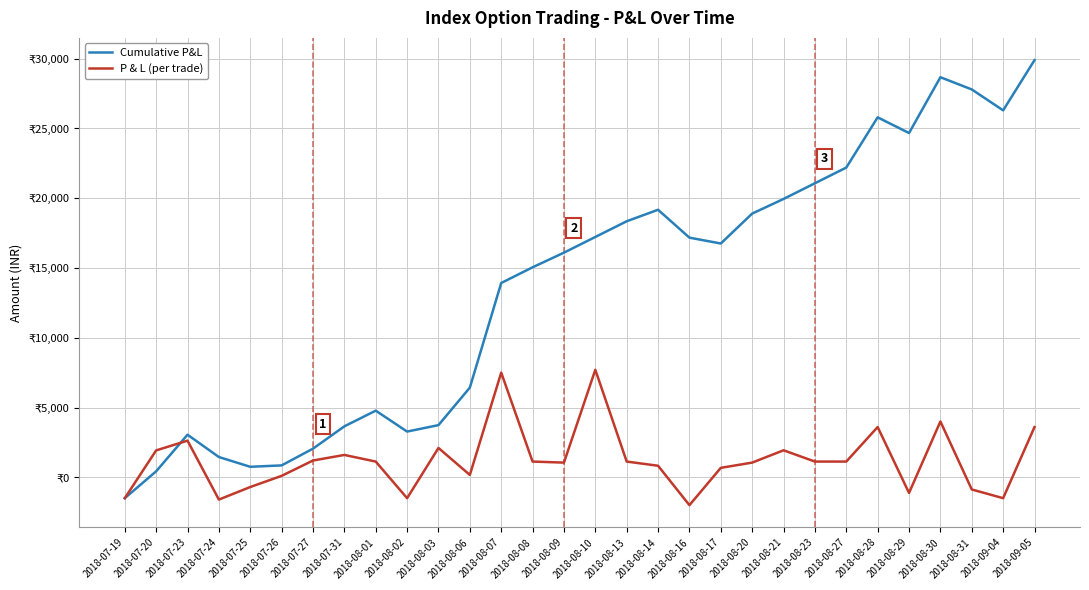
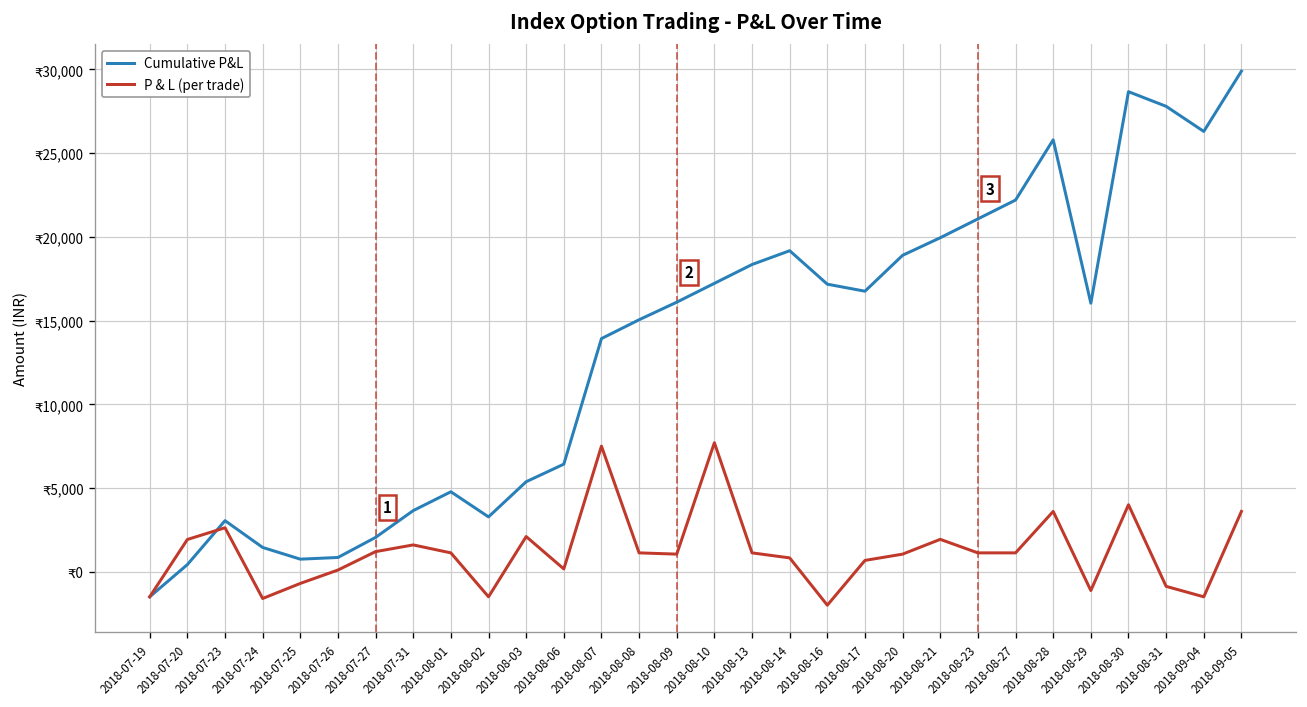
Cumulative P&L, 2018-08-03: ₹3,700 -> ₹5,400
Cumulative P&L, 2018-08-29: ₹24,700 -> ₹16,000
